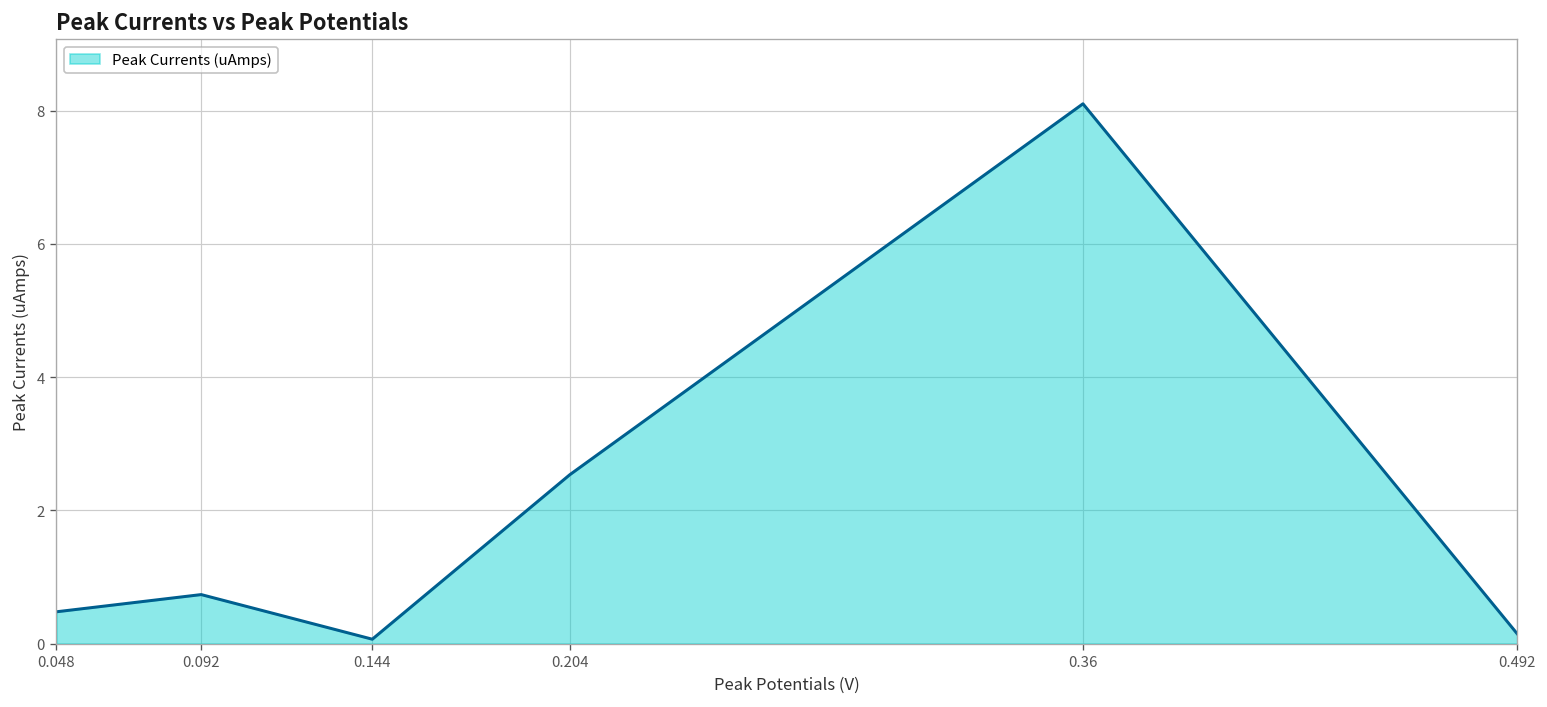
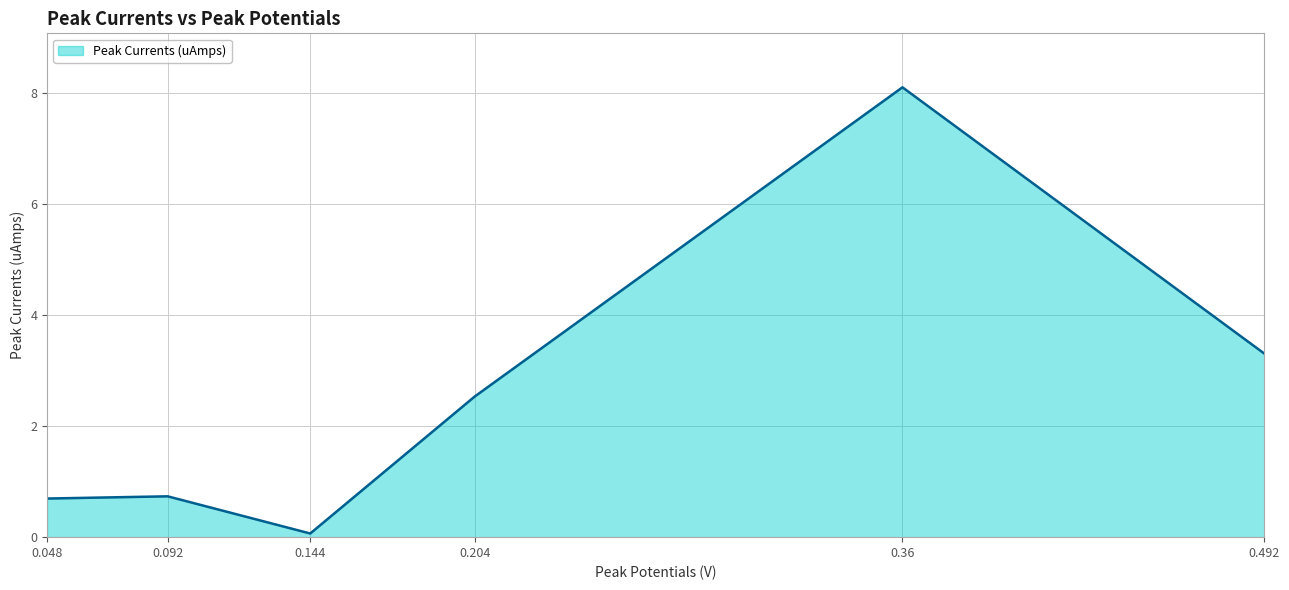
0.048: 0.5 -> 0.7
0.492: 0.1 -> 3.3
